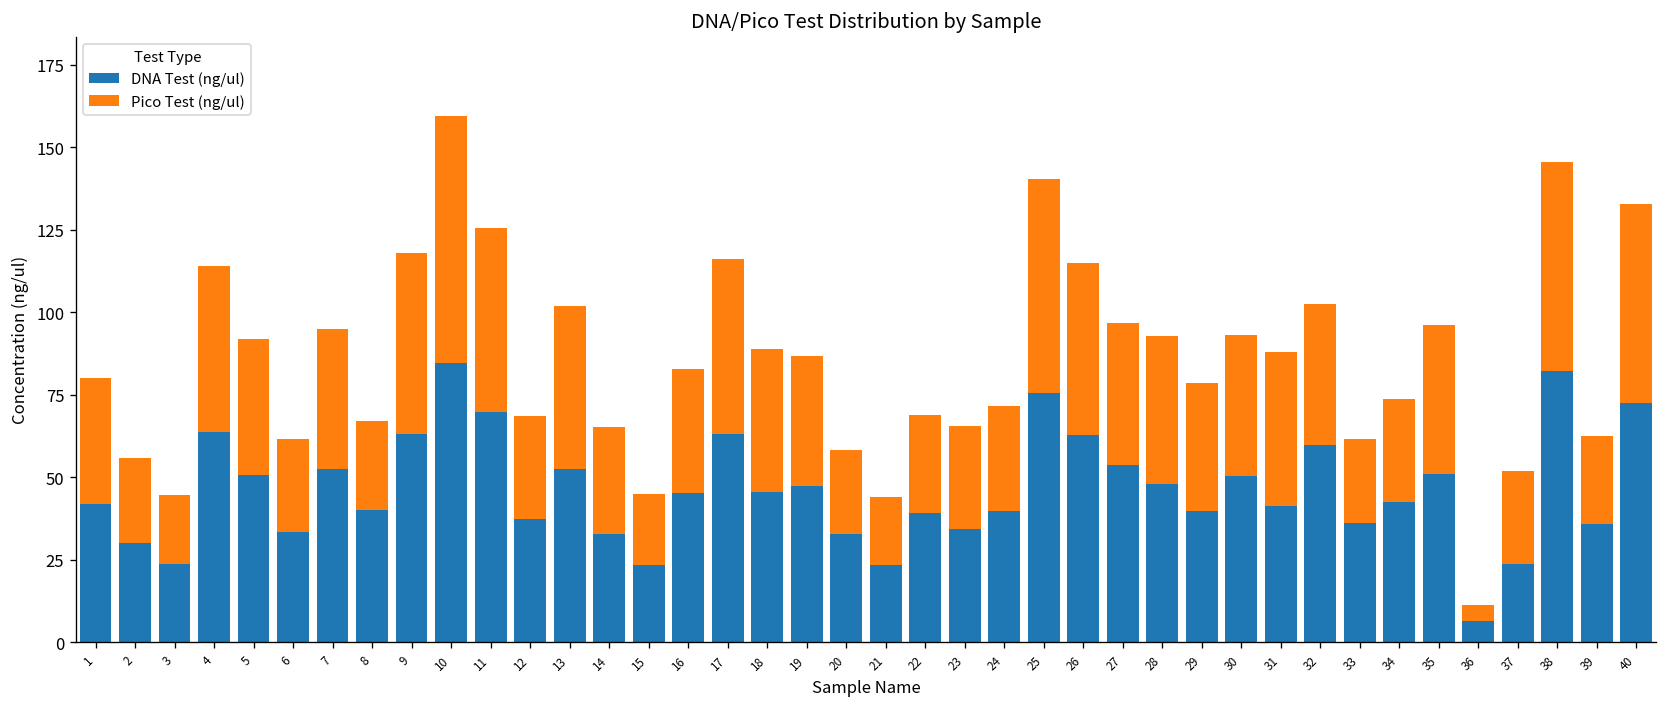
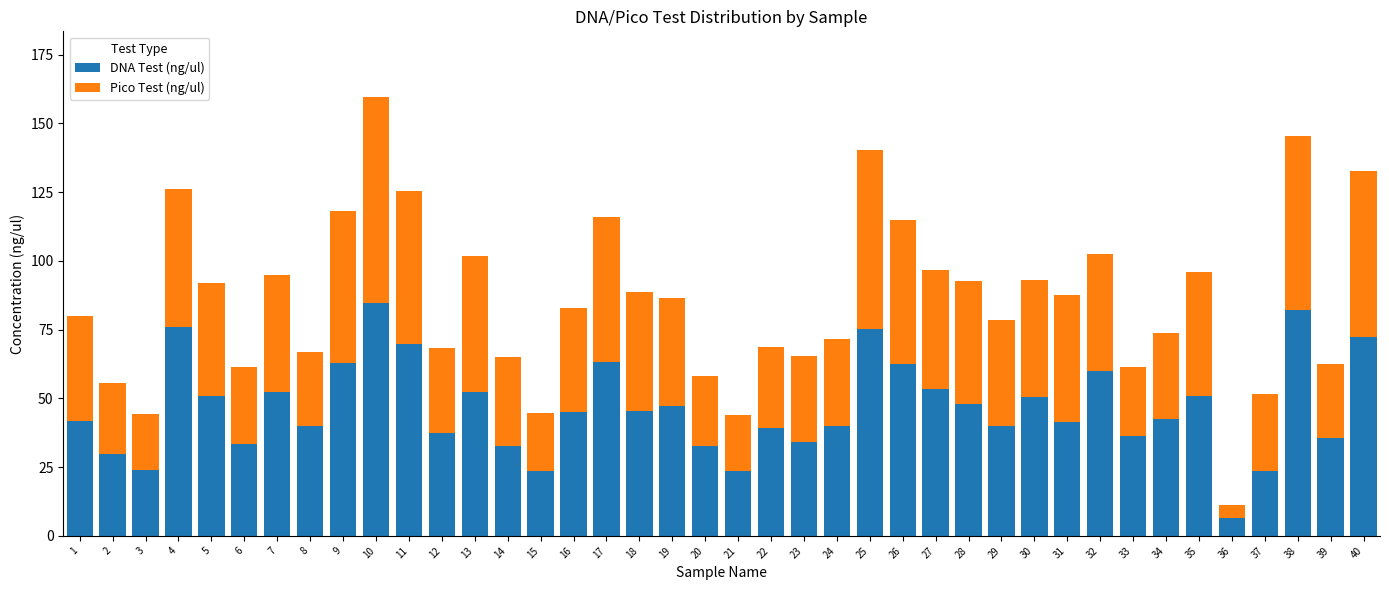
DNA Test (ng/ul), 4: 64 -> 76
